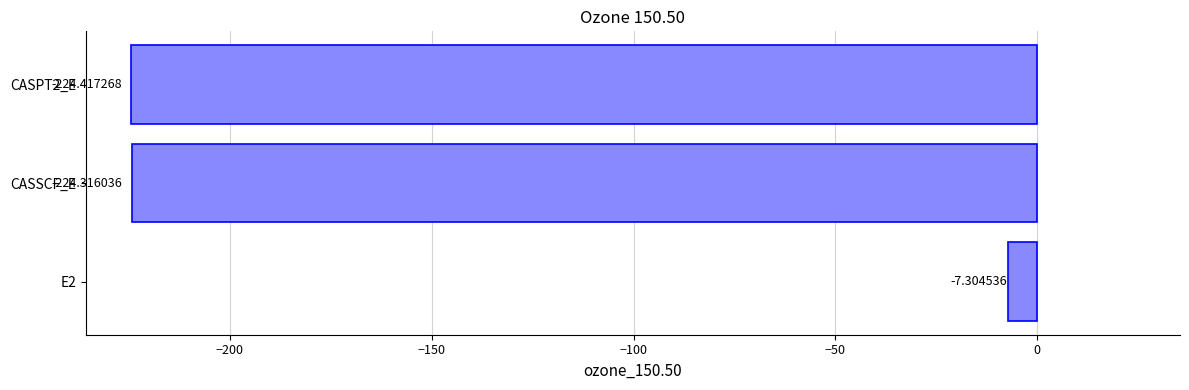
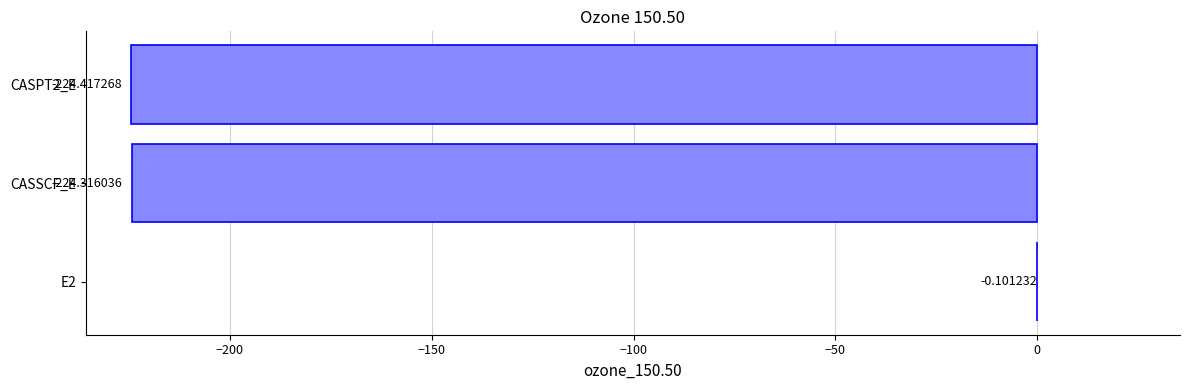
E2: -7.304536 -> -0.101232
